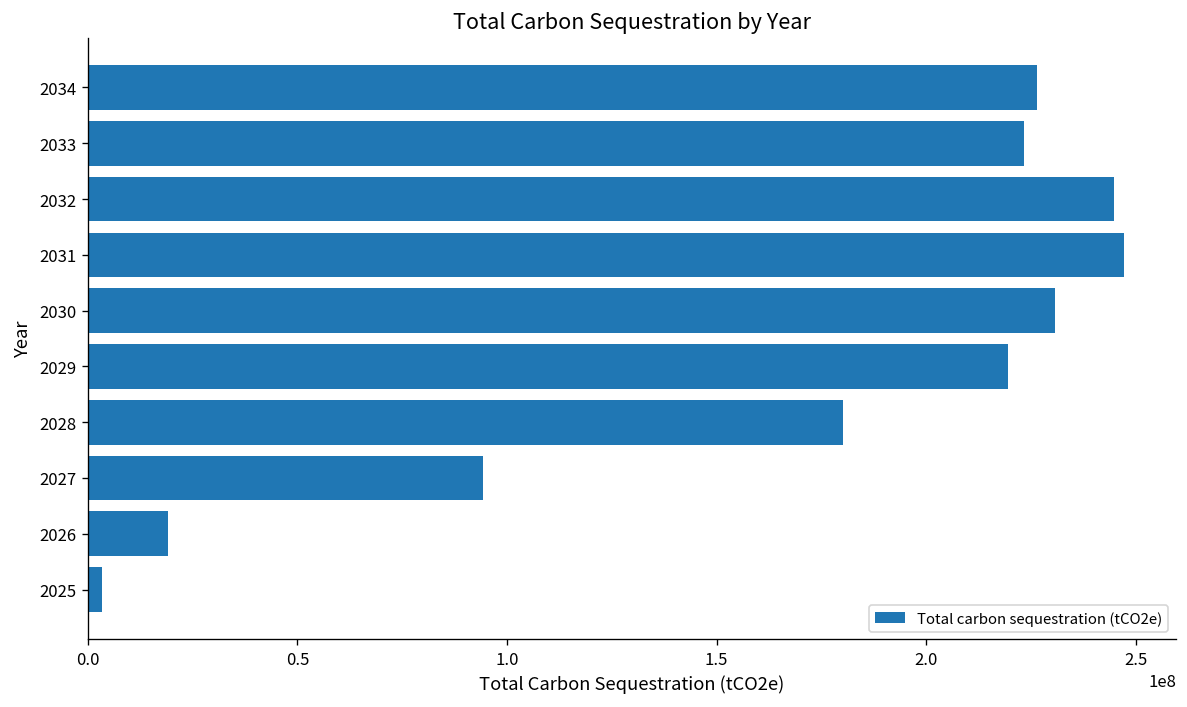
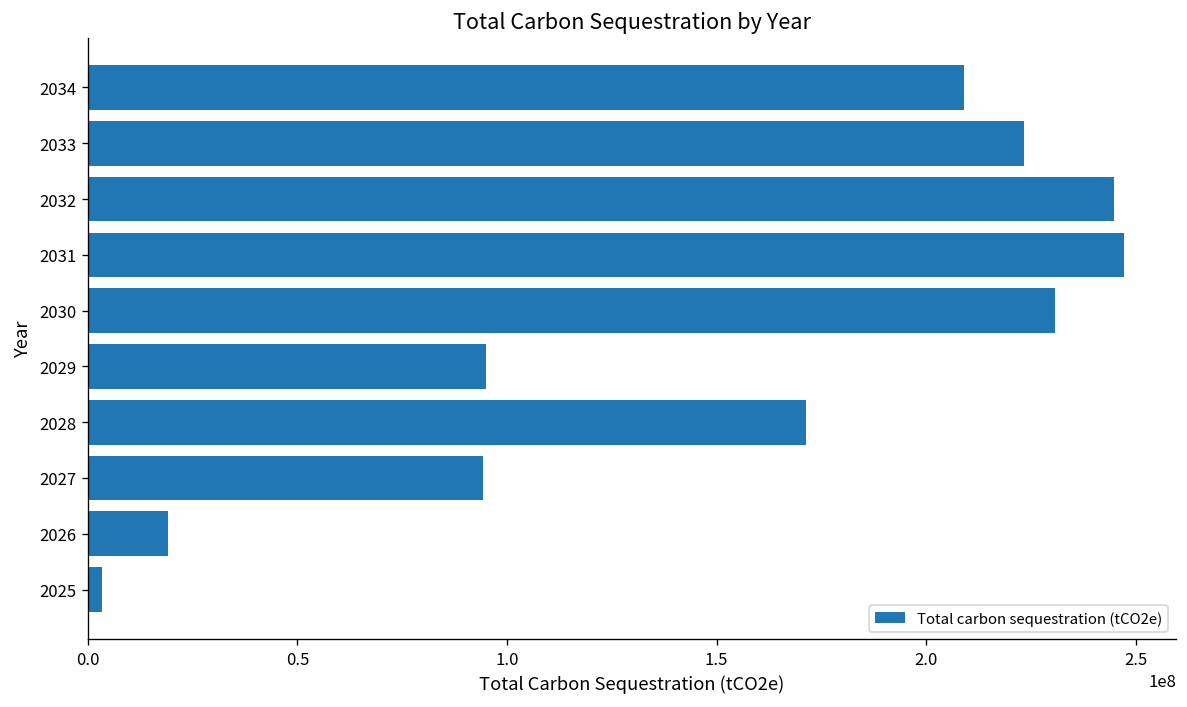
2034: 226000000 -> 209000000
2029: 219000000 -> 95000000
2028: 180000000 -> 171000000
